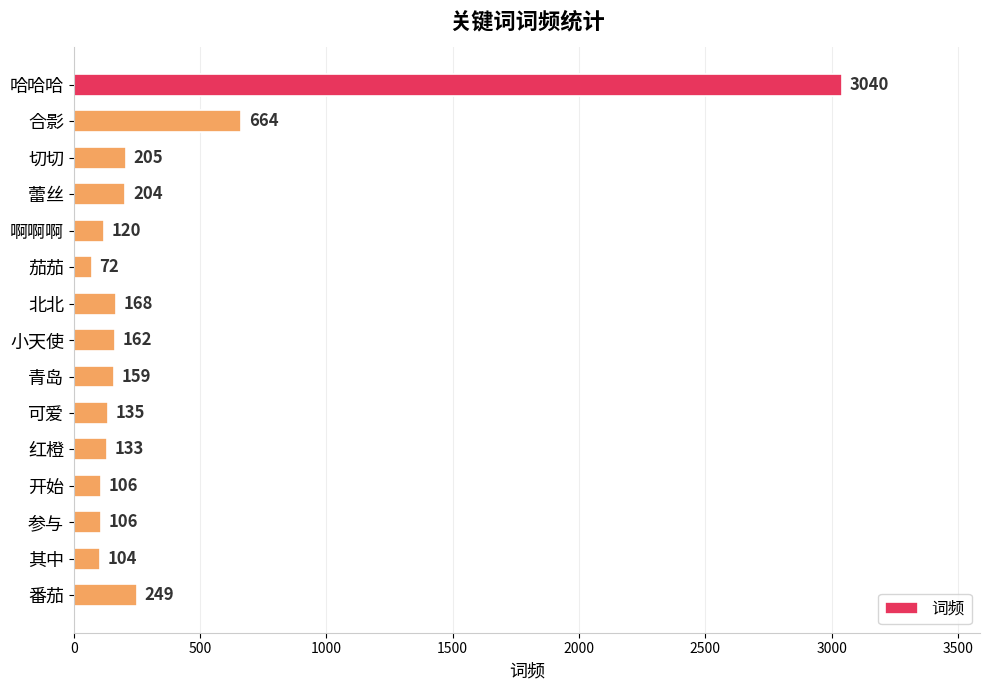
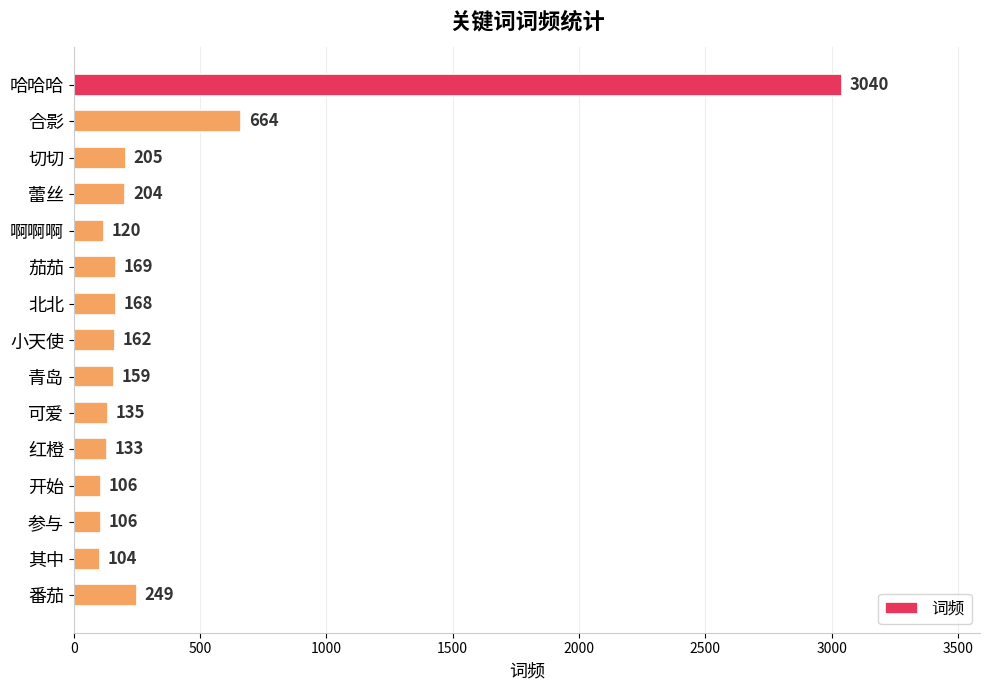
茄茄: 72 -> 169
